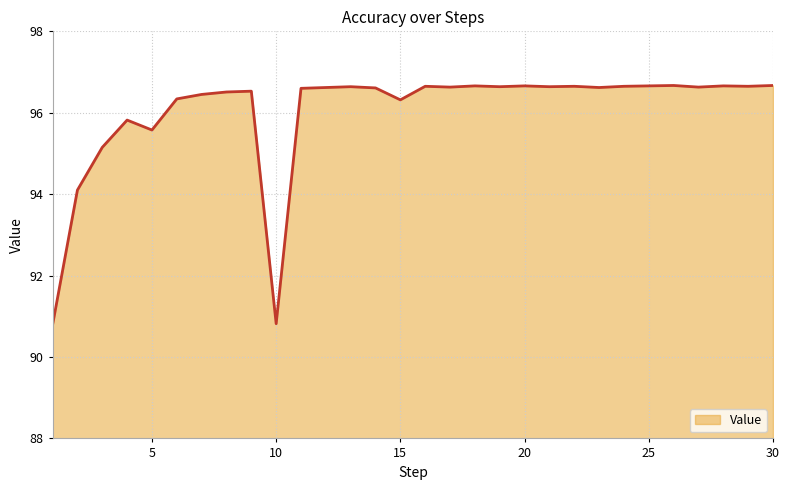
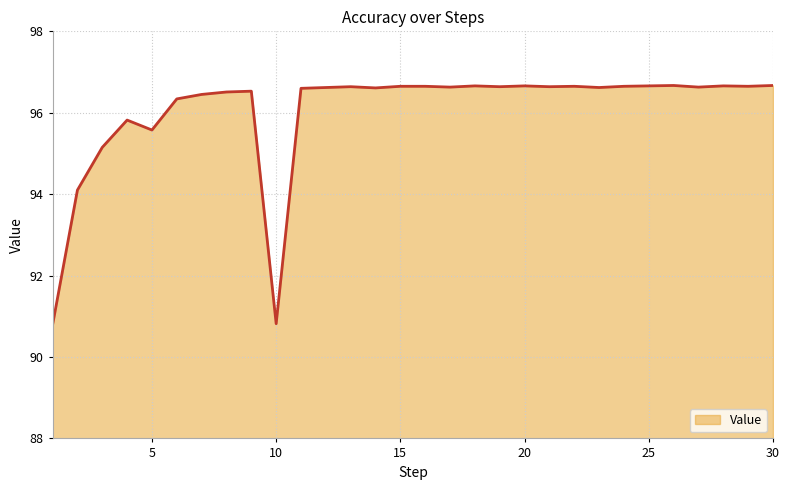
15: 96.3 -> 96.7
